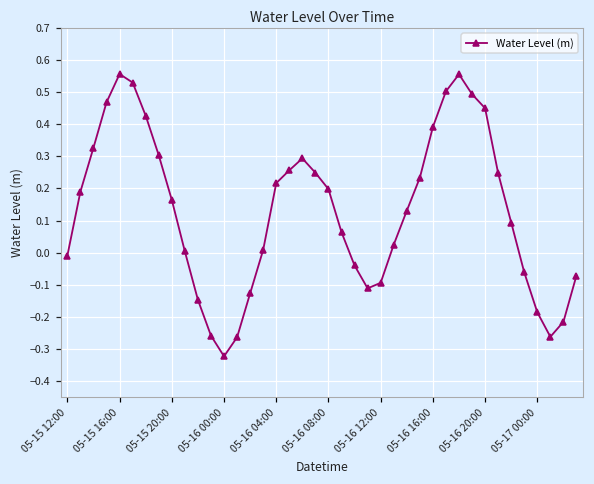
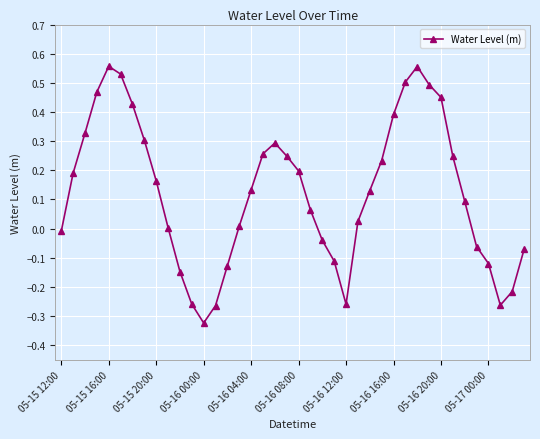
05-16 04:00: 0.22 -> 0.13
05-16 12:00: -0.09 -> -0.26
05-17 00:00: -0.19 -> -0.12
